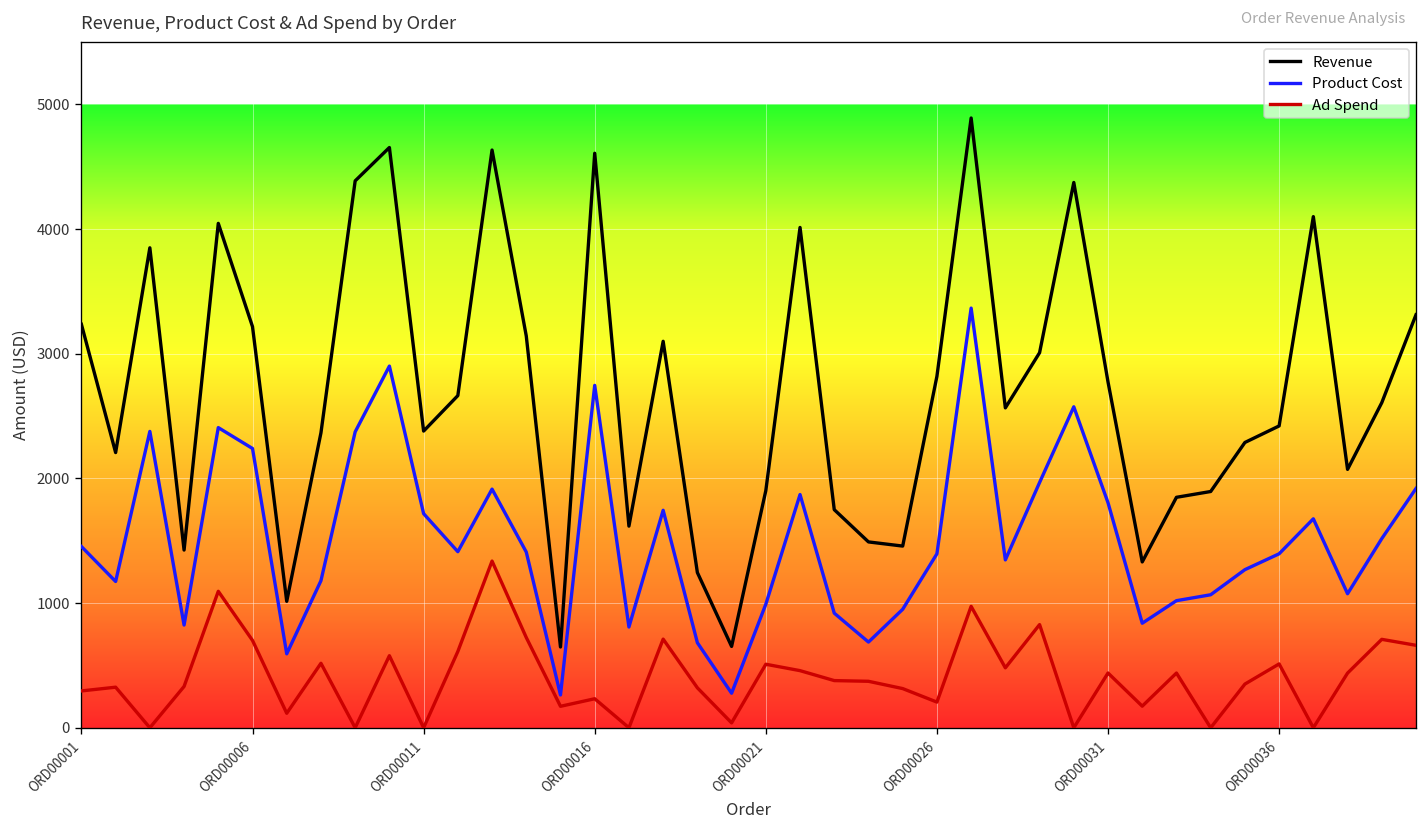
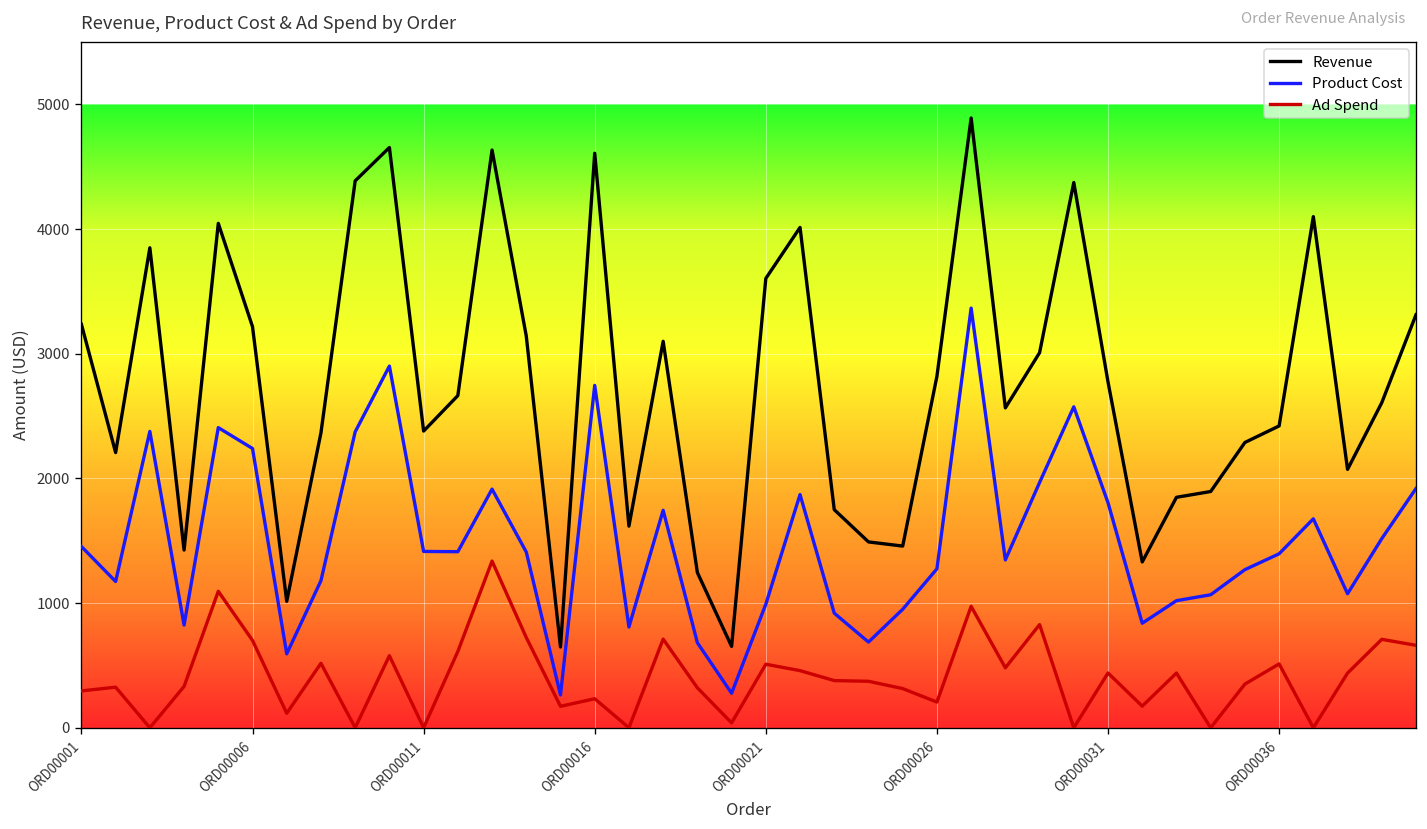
Product Cost, ORD00011: 1720 -> 1410
Revenue, ORD00021: 1900 -> 3600
Product Cost, ORD00026: 1400 -> 1270
